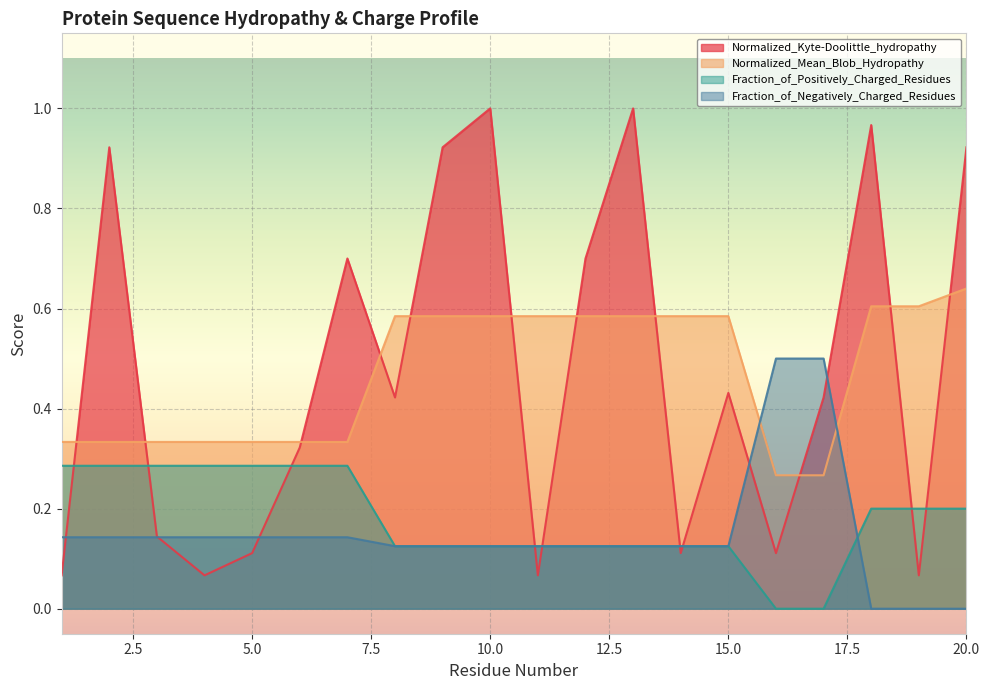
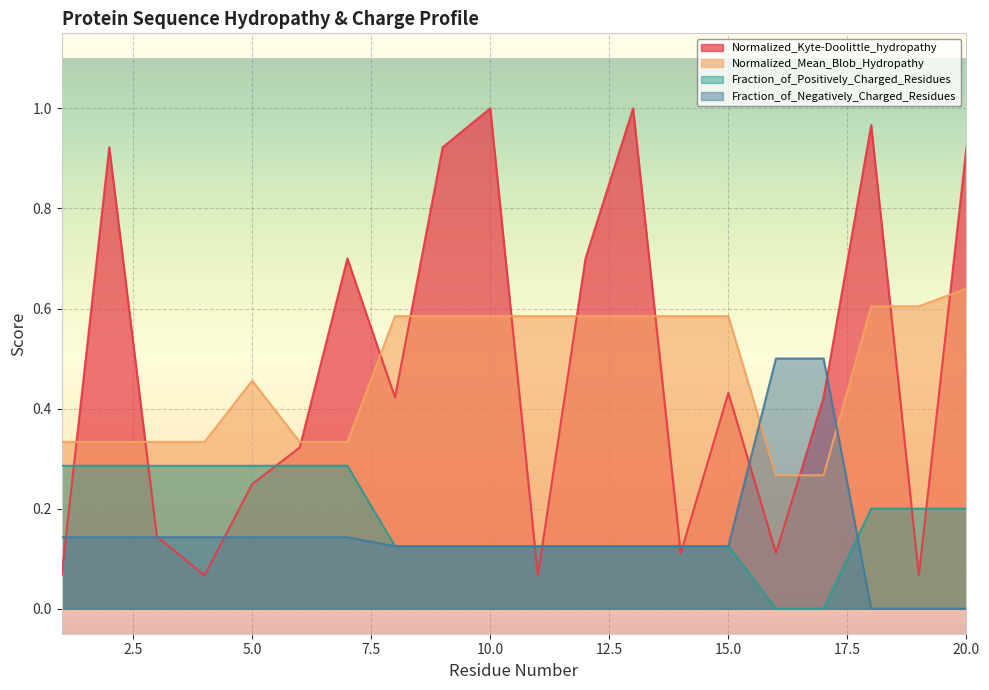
Normalized_Kyte-Doolittle_hydropathy, 5.0: 0.11 -> 0.25
Normalized_Mean_Blob_Hydropathy, 5.0: 0.33 -> 0.46
